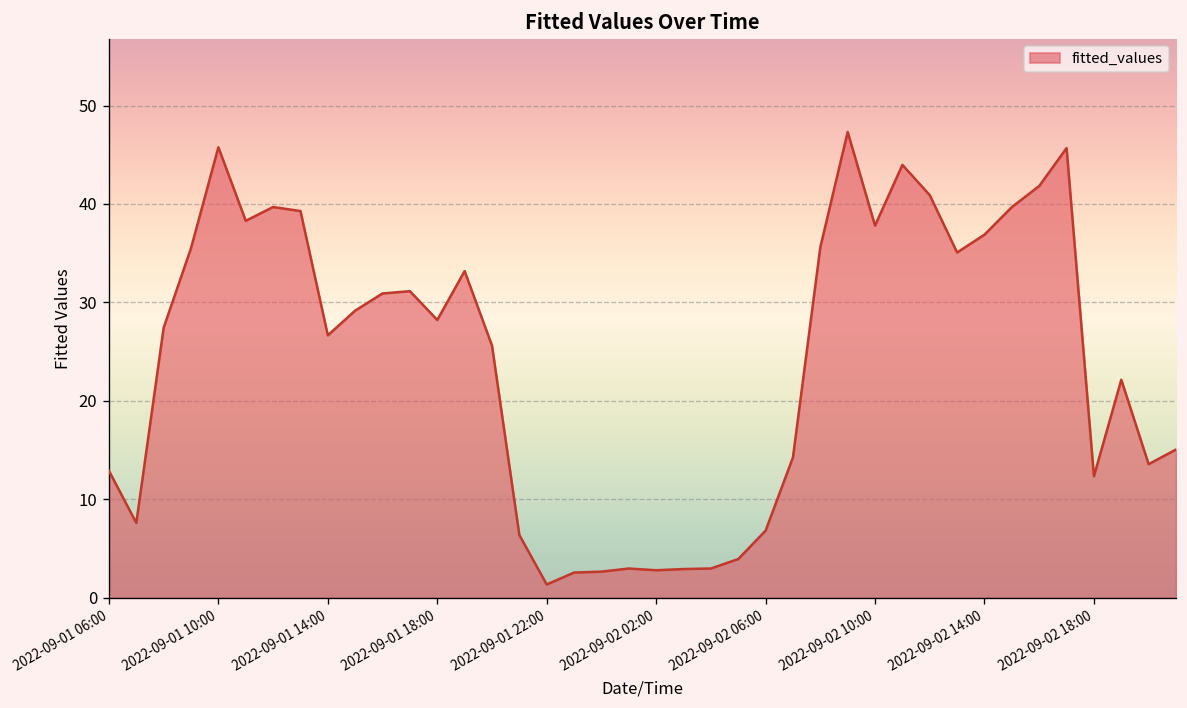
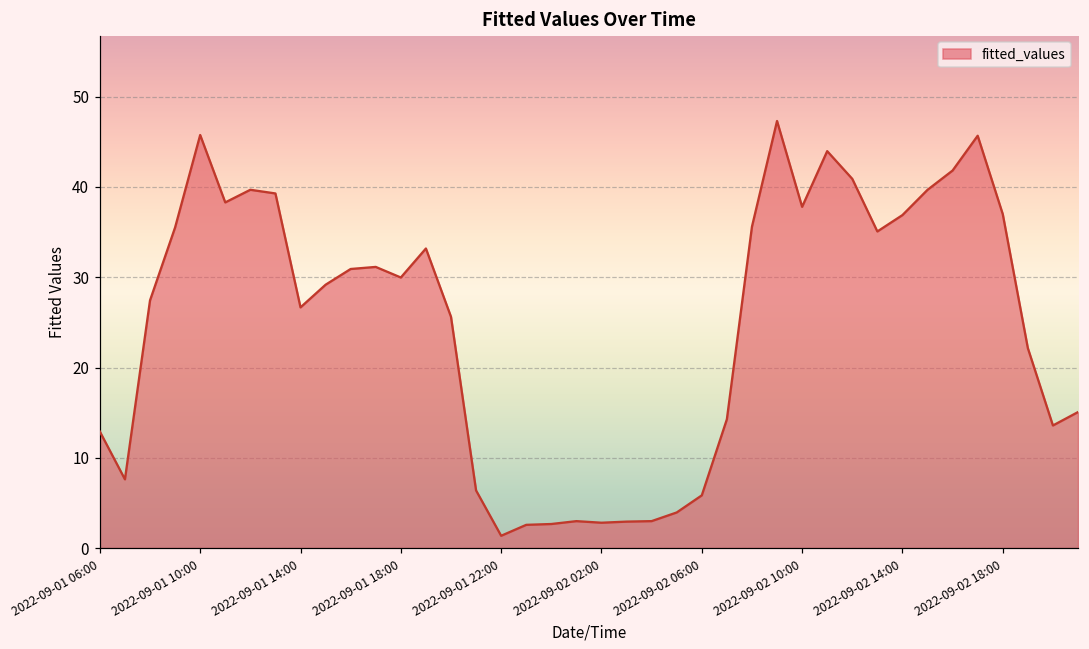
2022-09-01 18:00: 28 -> 30
2022-09-02 06:00: 7 -> 6
2022-09-02 18:00: 12 -> 37
